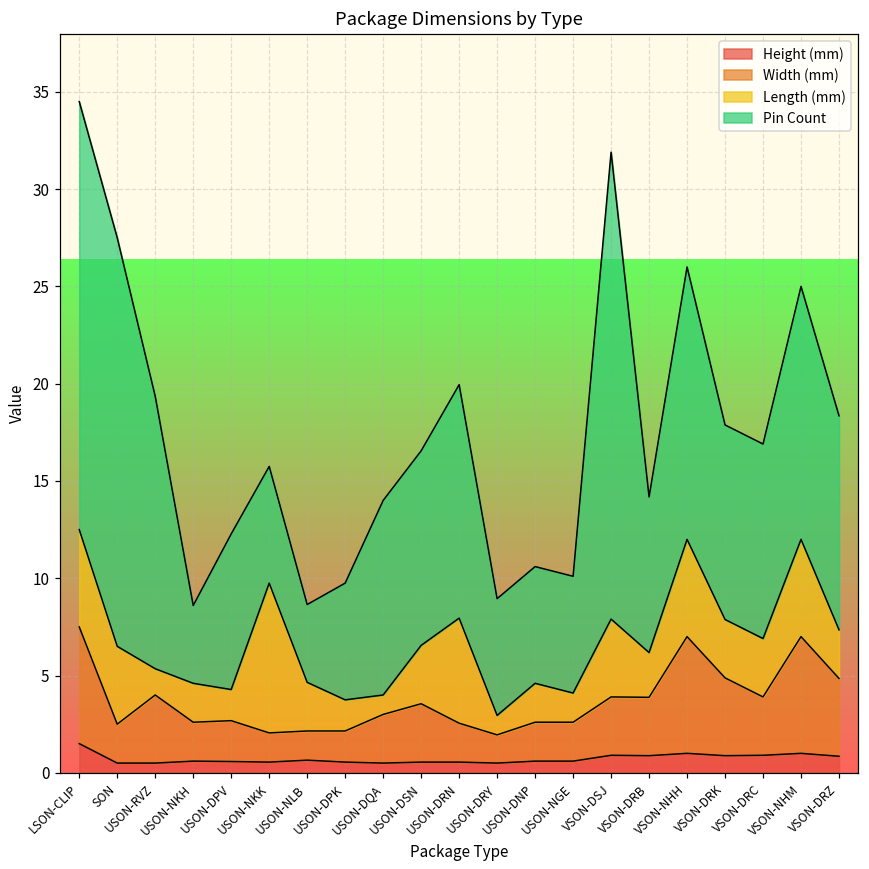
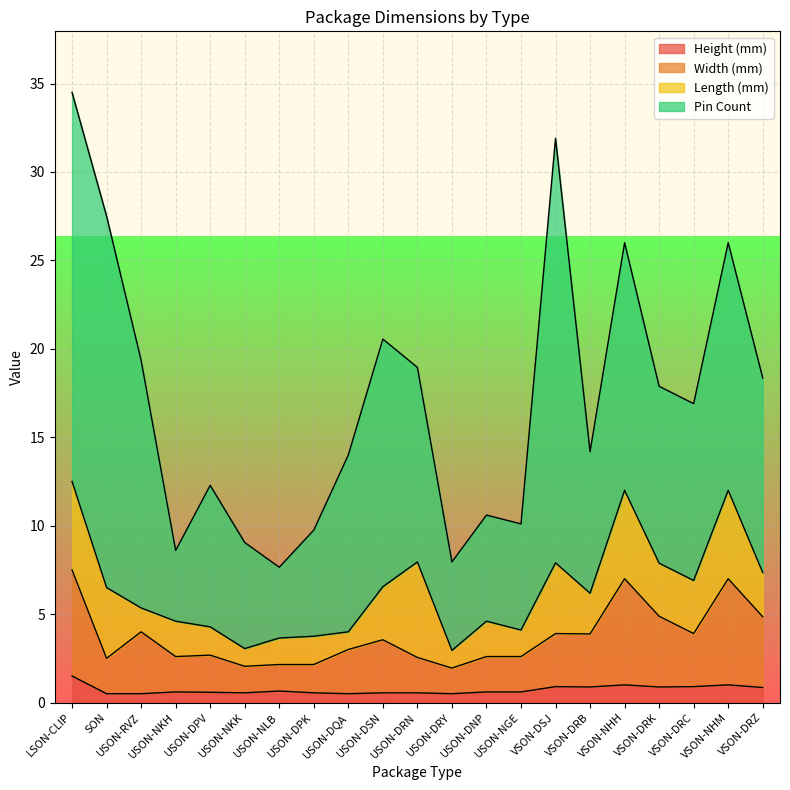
Length (mm), USON-NKK: 7.7 -> 1.0
Length (mm), USON-NLB: 2.5 -> 1.5
Pin Count, USON-DSN: 10 -> 14
Pin Count, USON-DRN: 12 -> 11
Pin Count, USON-DRY: 6 -> 5
Pin Count, VSON-NHM: 13 -> 14
